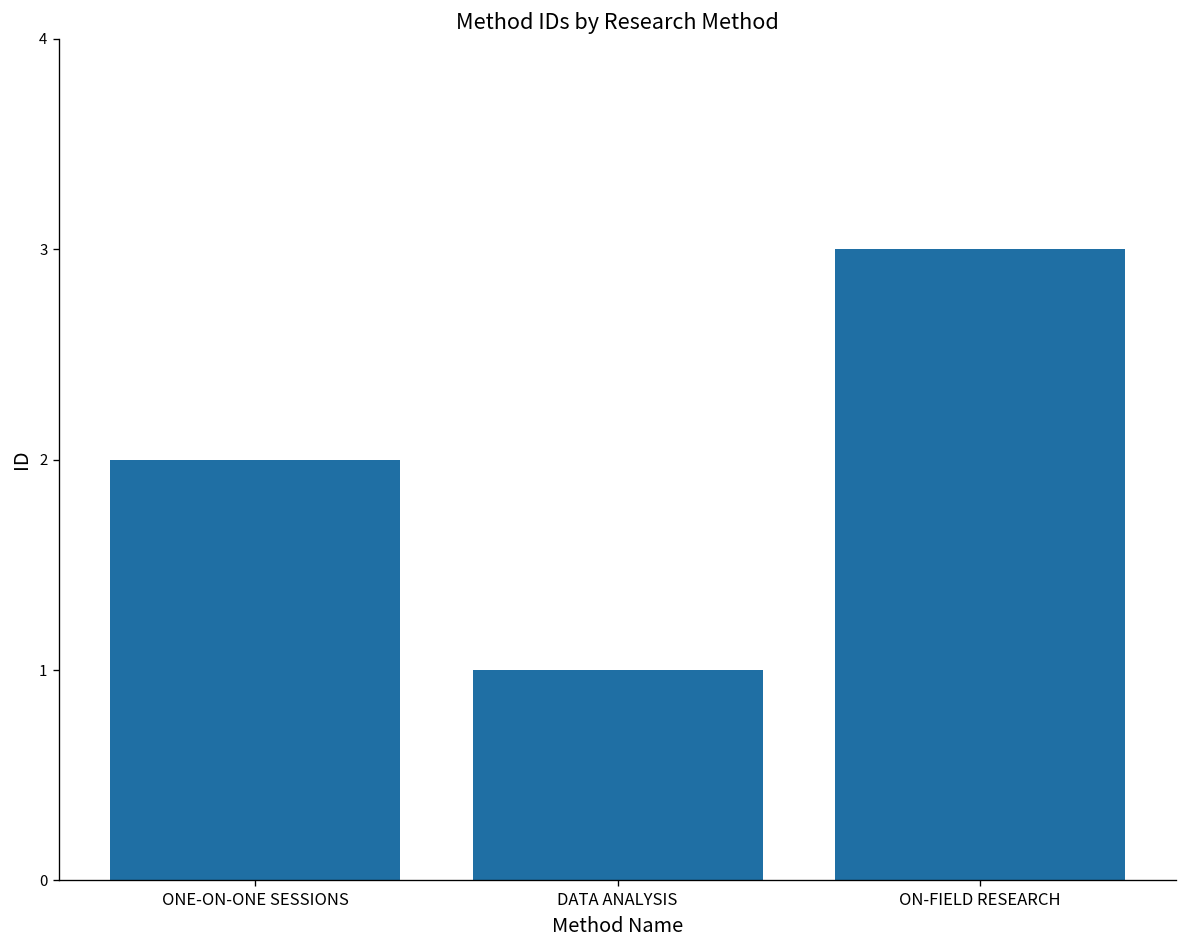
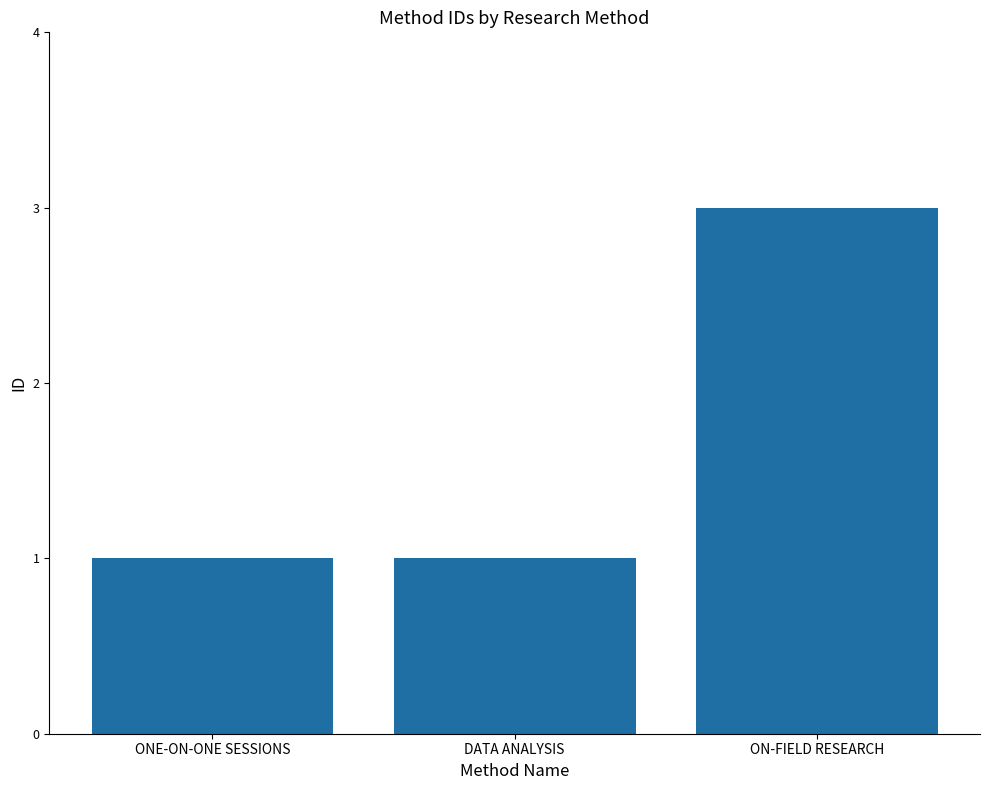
ONE-ON-ONE SESSIONS: 2 -> 1
